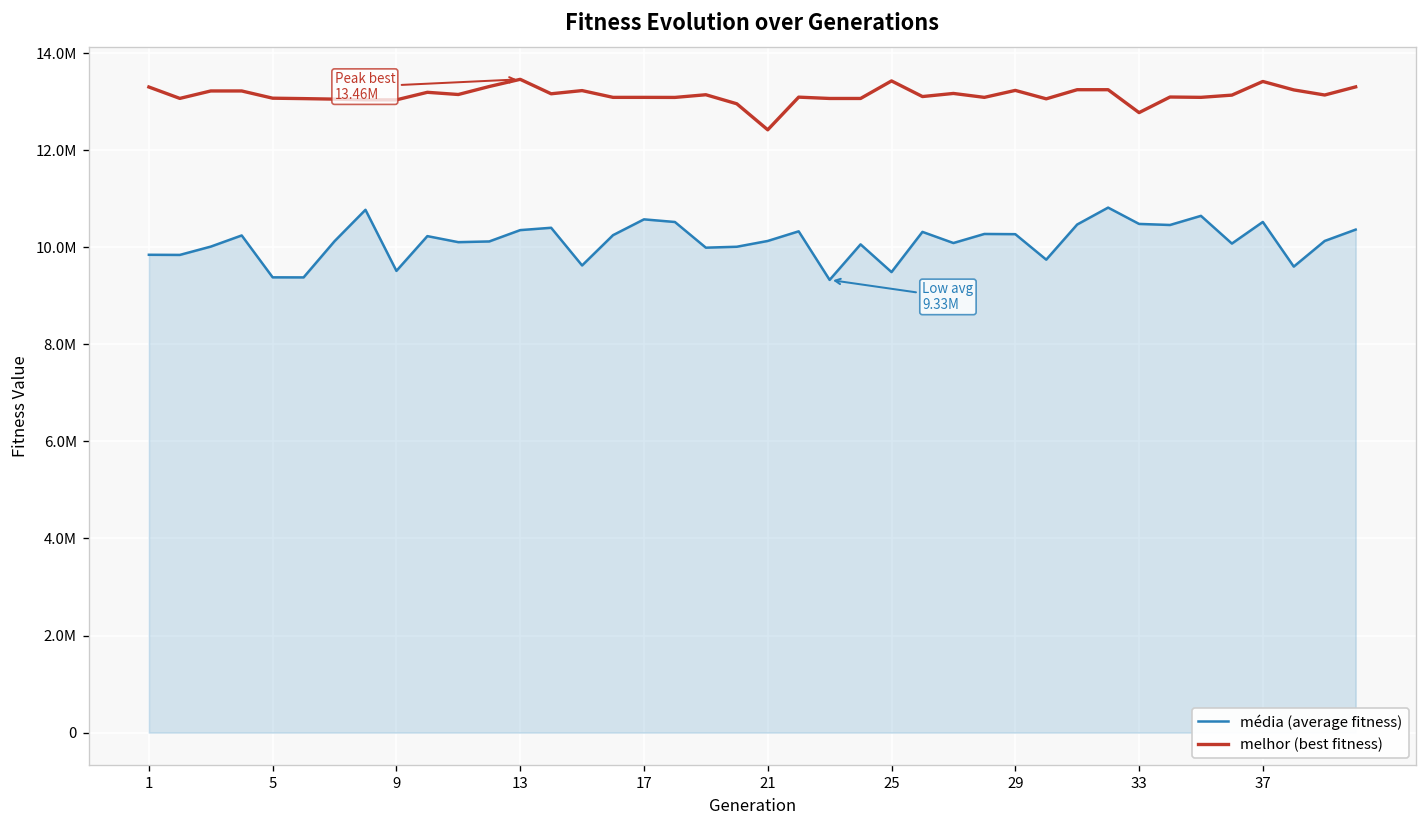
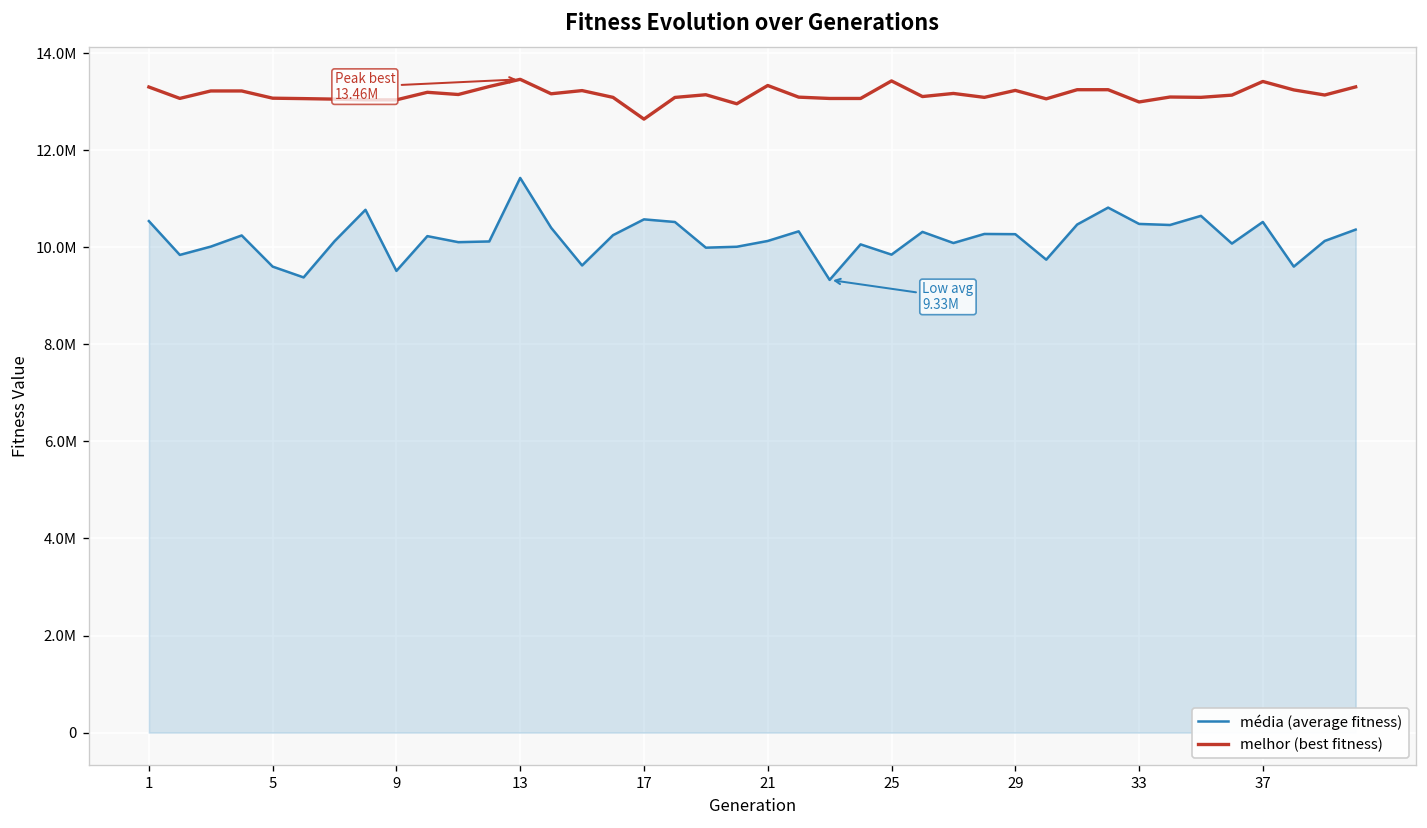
média (average fitness), 1: 9800000 -> 10500000
média (average fitness), 5: 9400000 -> 9600000
média (average fitness), 13: 10400000 -> 11400000
melhor (best fitness), 17: 13100000 -> 12600000
melhor (best fitness), 21: 12400000 -> 13300000
média (average fitness), 25: 9500000 -> 9800000
melhor (best fitness), 33: 12800000 -> 13000000
